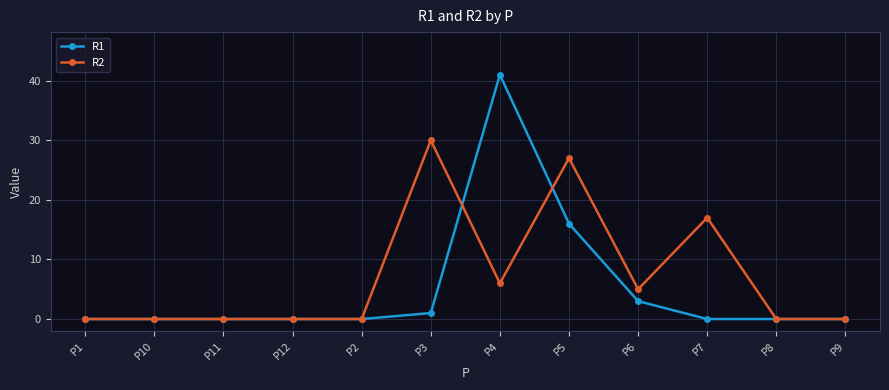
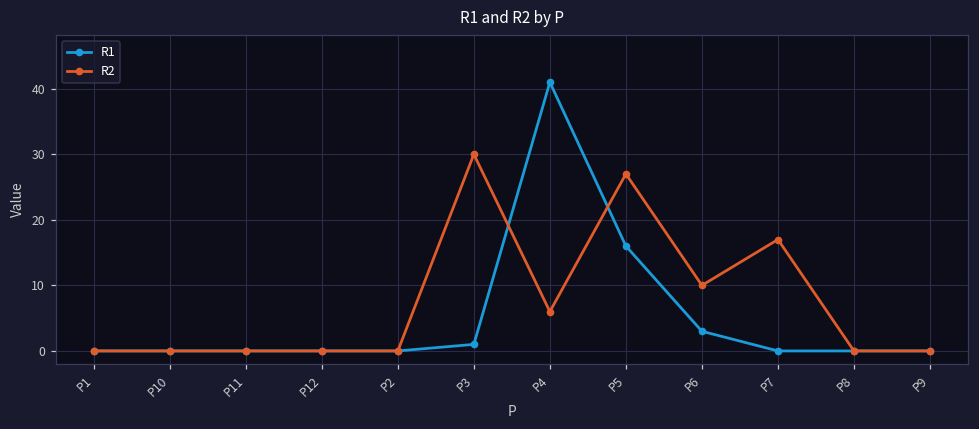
R2, P6: 5 -> 10
